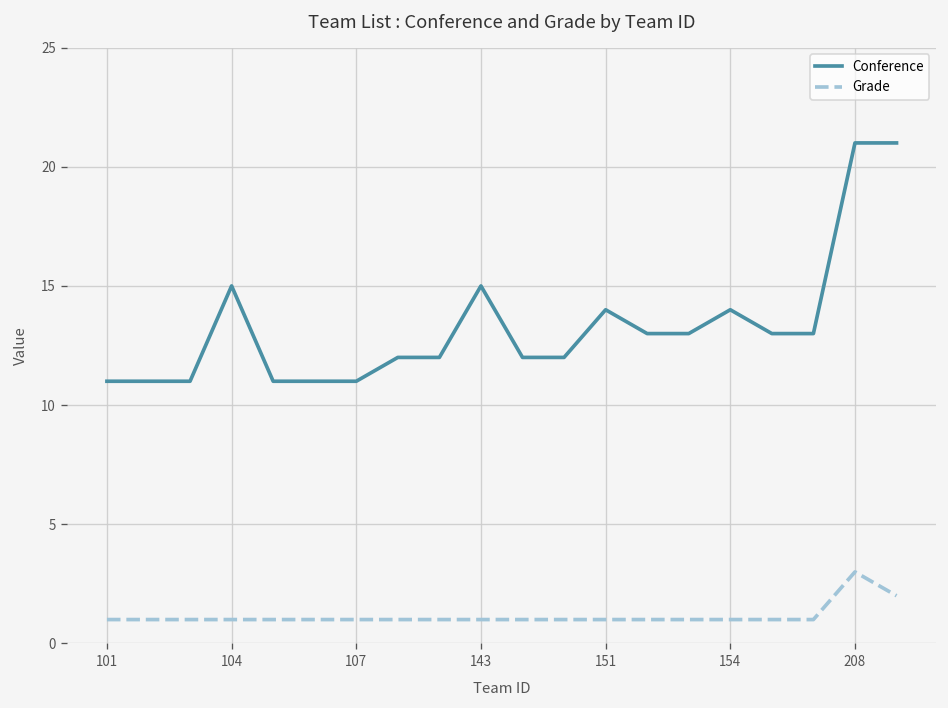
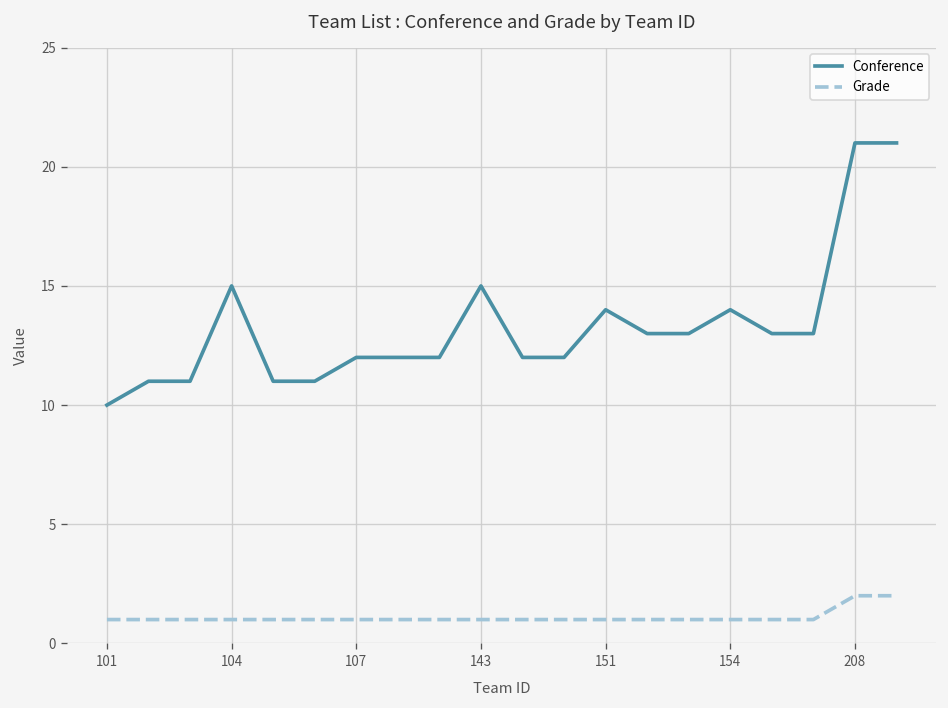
Conference, 101: 11 -> 10
Conference, 107: 11 -> 12
Grade, 208: 3 -> 2
